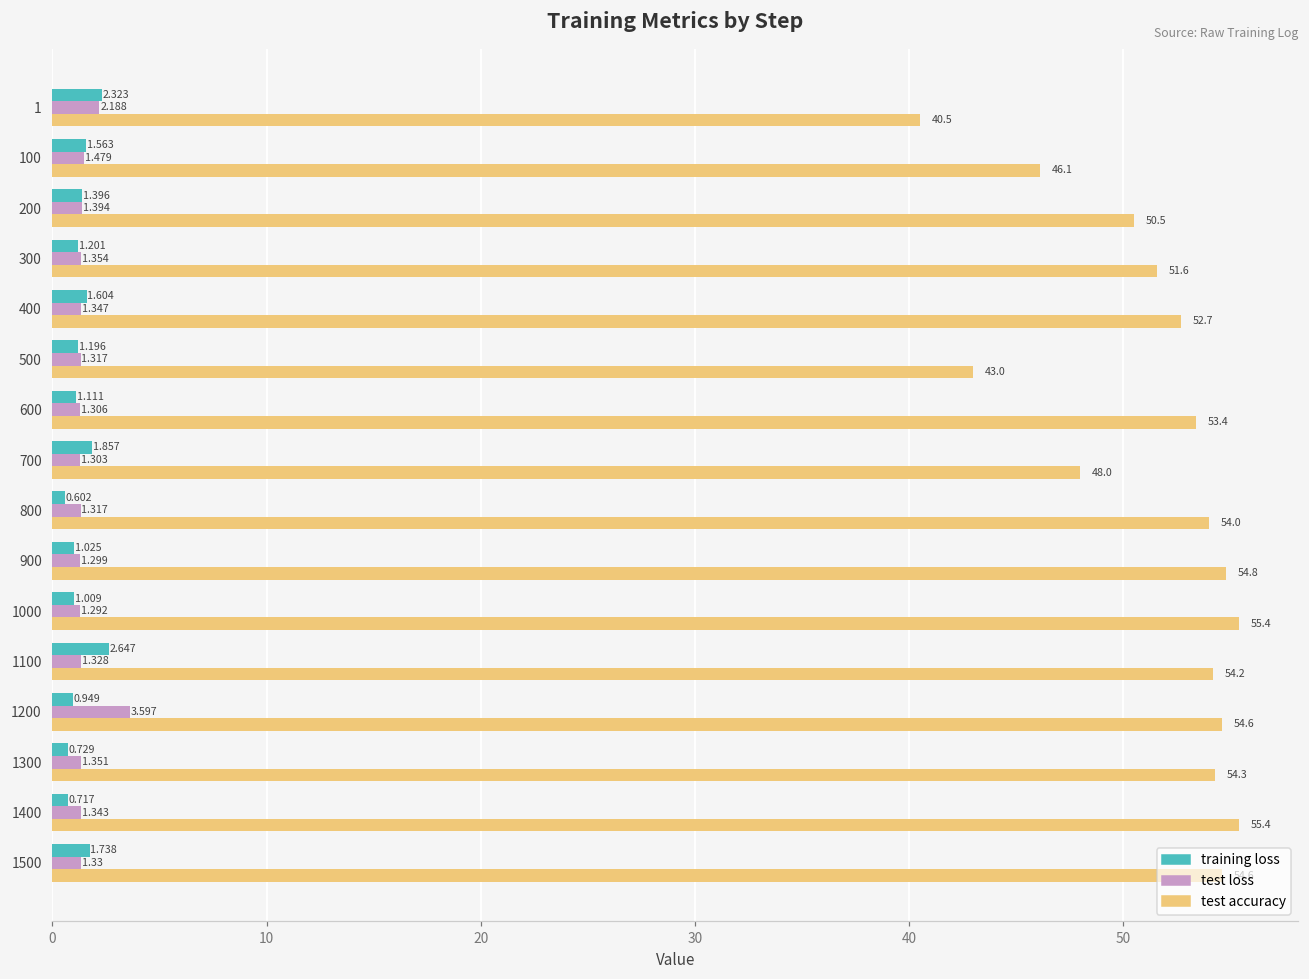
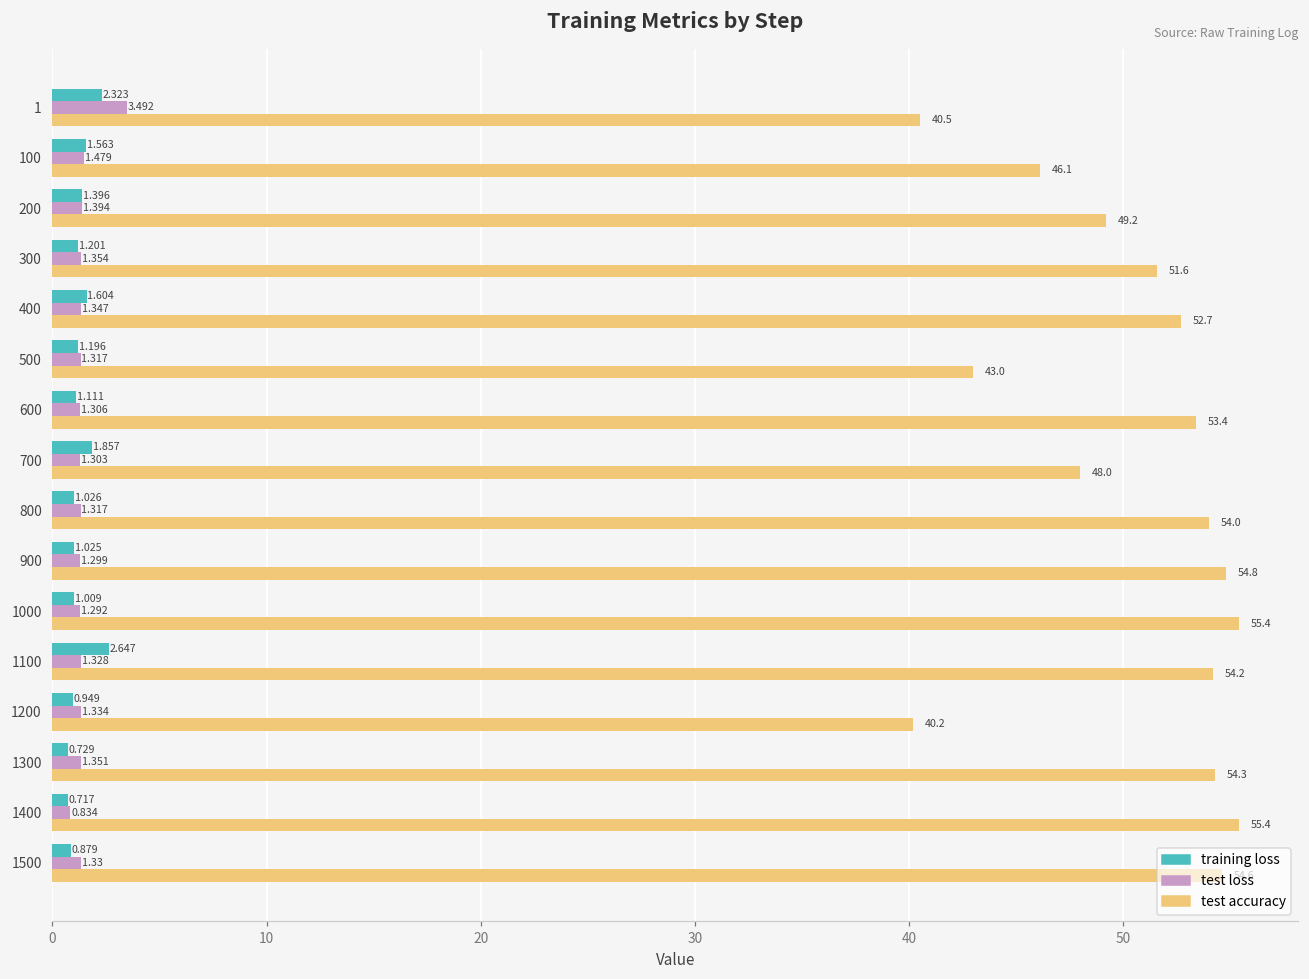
test loss, 1: 2.188 -> 3.492
test accuracy, 200: 50.5 -> 49.2
training loss, 800: 0.602 -> 1.026
test loss, 1200: 3.597 -> 1.334
test accuracy, 1200: 54.6 -> 40.2
test loss, 1400: 1.343 -> 0.834
training loss, 1500: 1.738 -> 0.879
